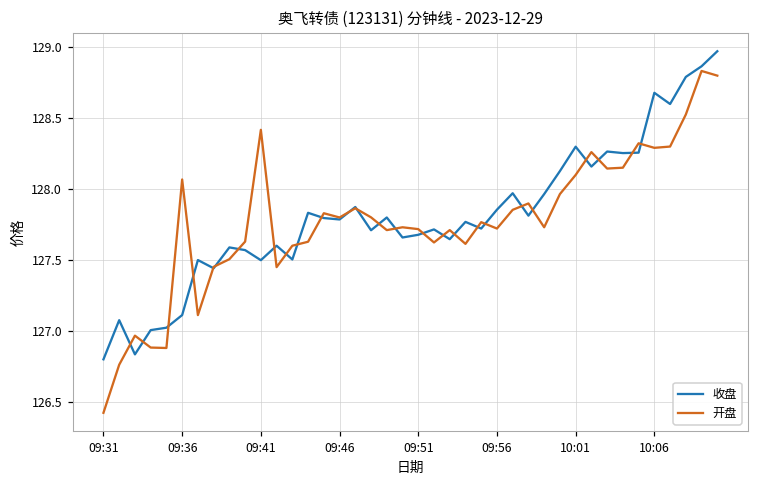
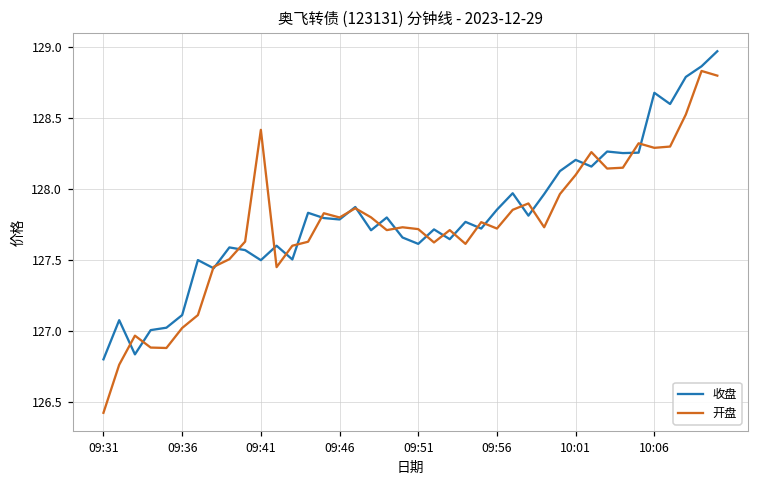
开盘, 09:36: 128.07 -> 127.02
收盘, 09:51: 127.68 -> 127.61
收盘, 10:01: 128.30 -> 128.21
